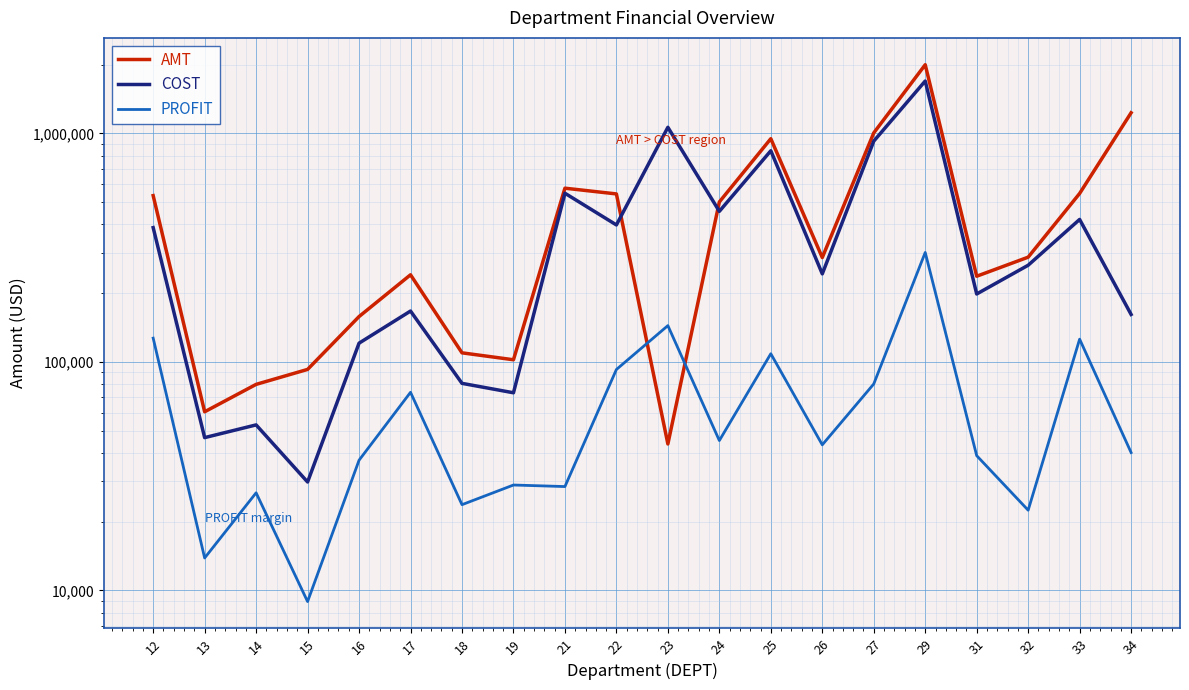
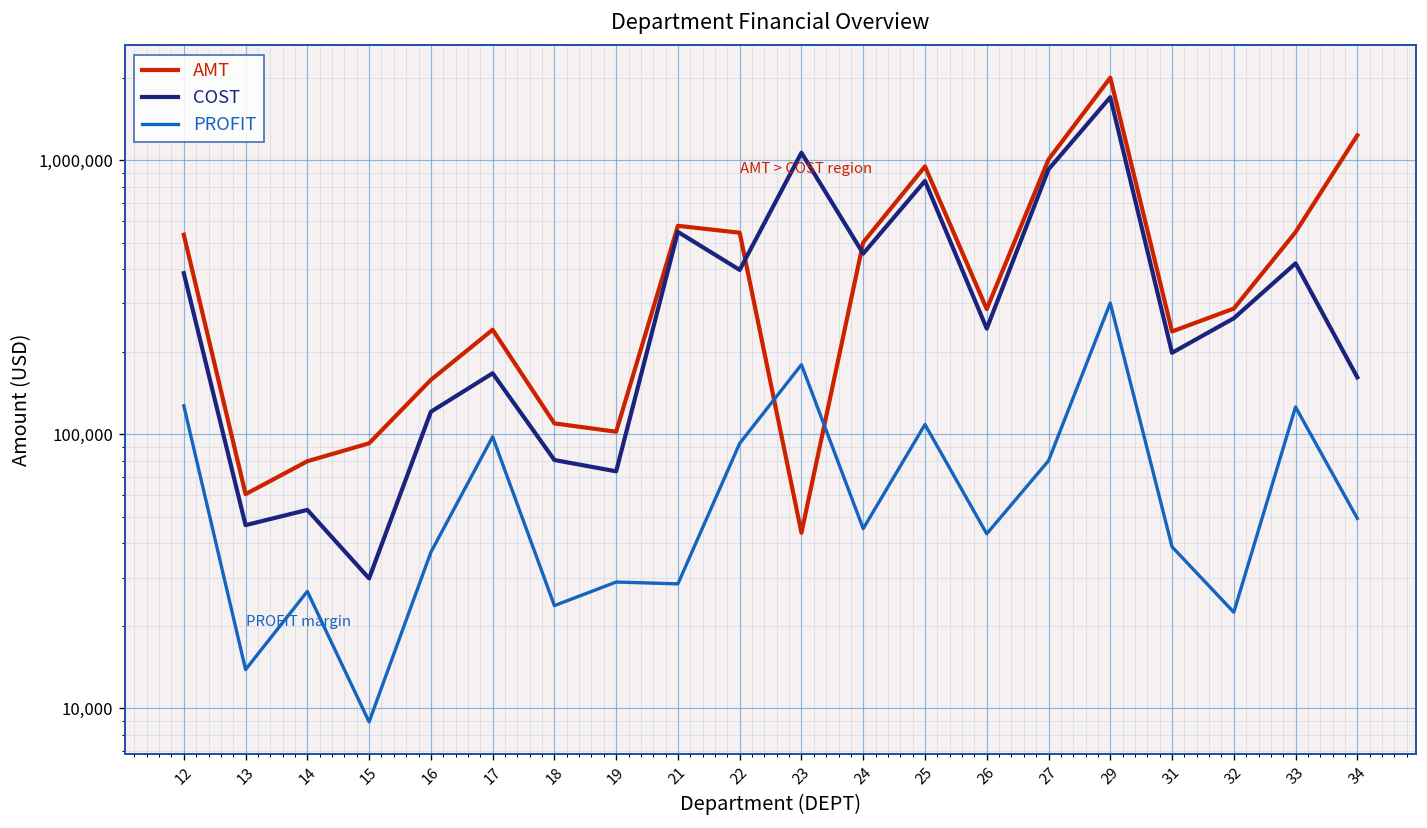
PROFIT, 17: 74,000 -> 98,000
PROFIT, 23: 140,000 -> 180,000
PROFIT, 34: 40,000 -> 49,000
